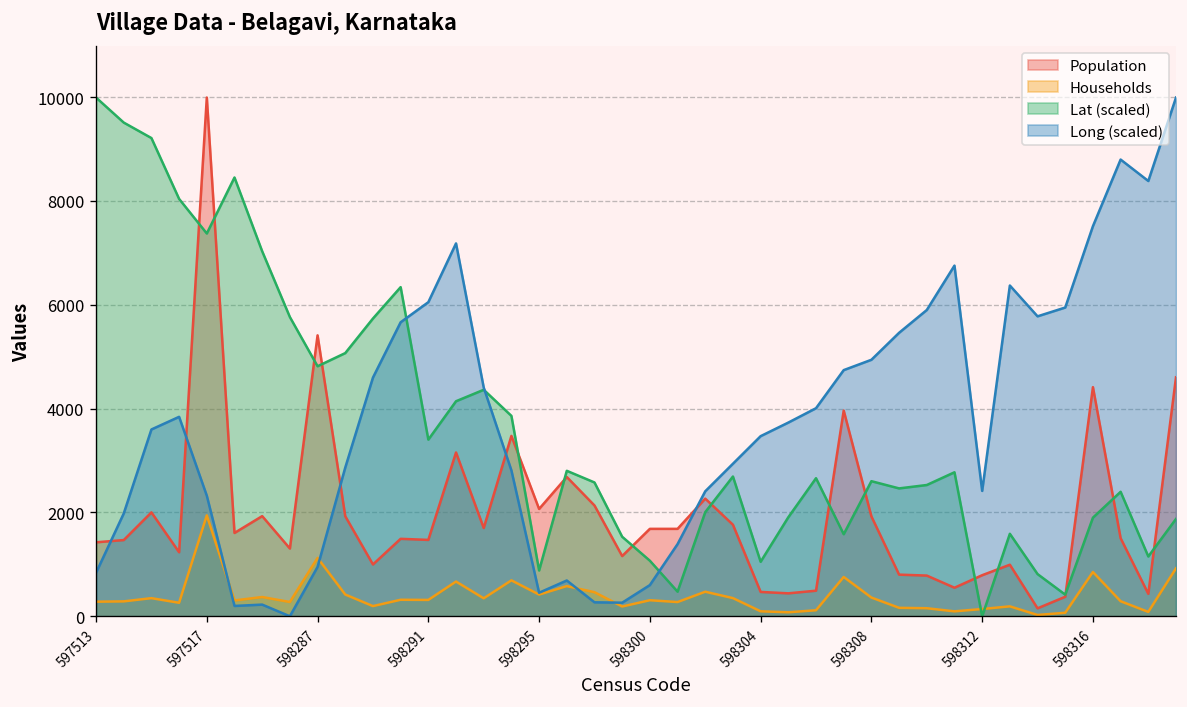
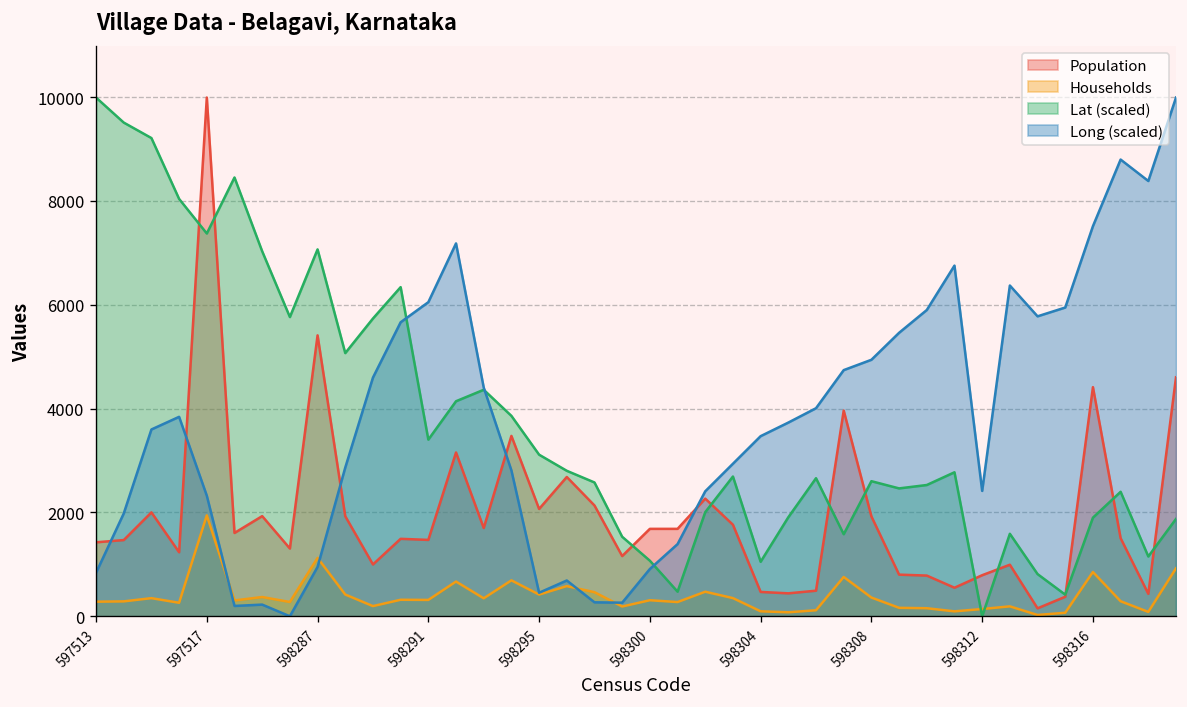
Lat (scaled), 598287: 4800 -> 7100
Lat (scaled), 598295: 900 -> 3100
Long (scaled), 598300: 600 -> 900
